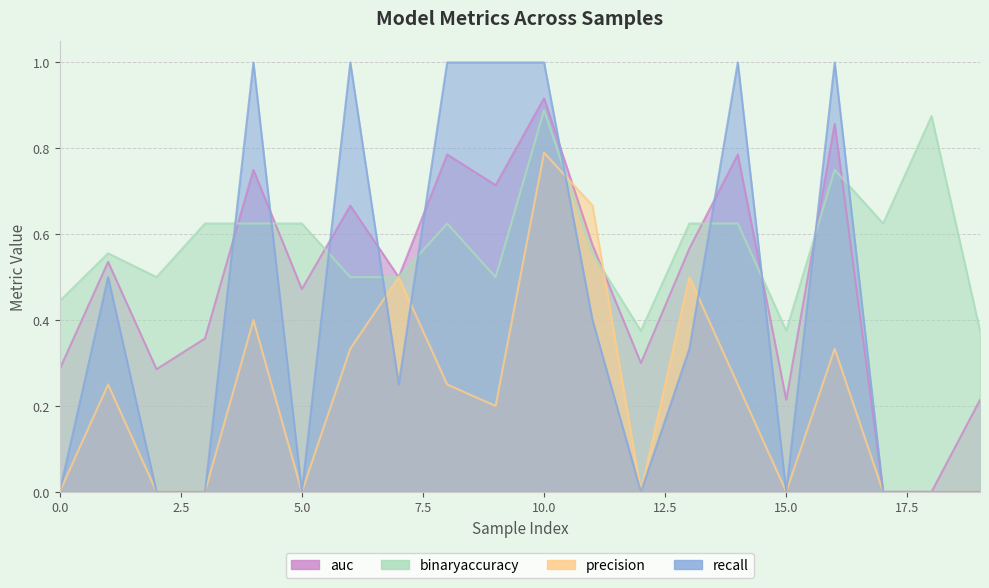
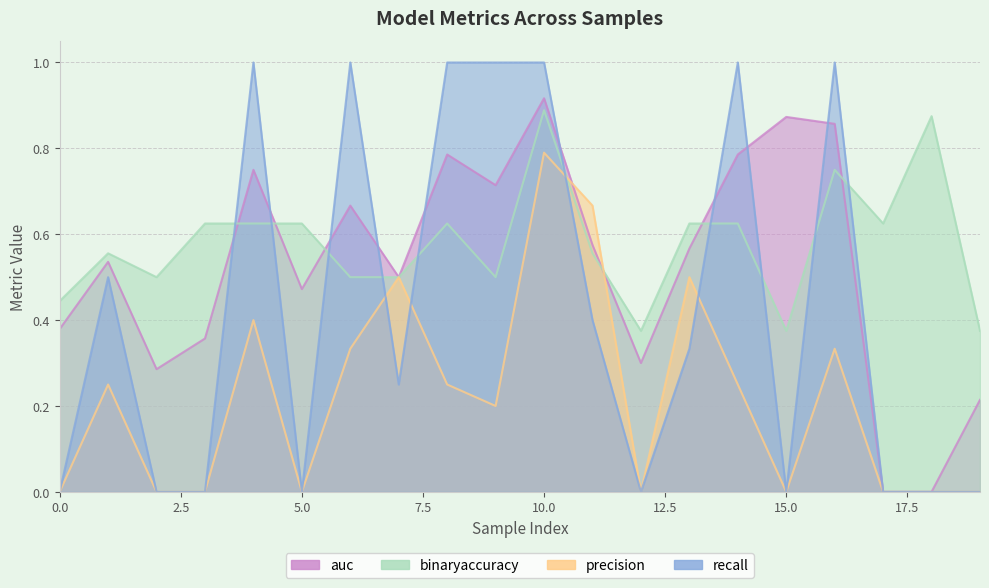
auc, 0.0: 0.29 -> 0.38
auc, 15.0: 0.21 -> 0.87
